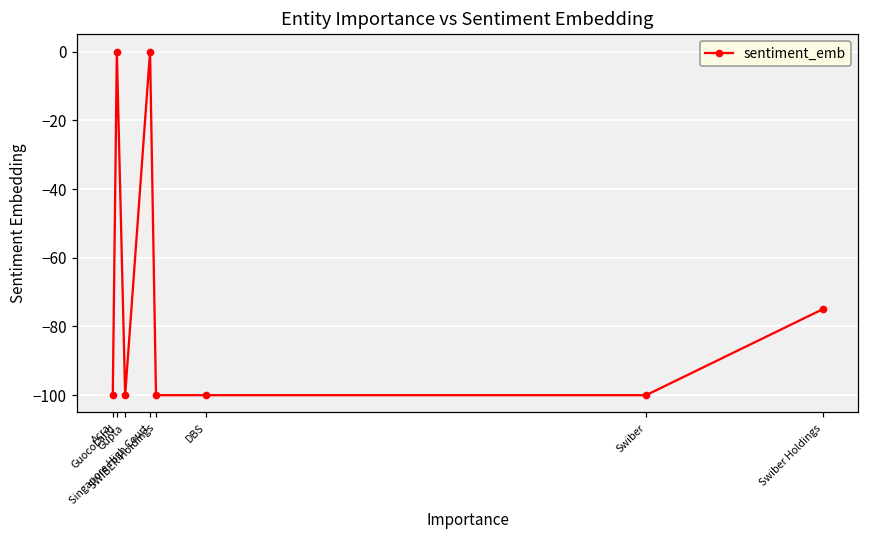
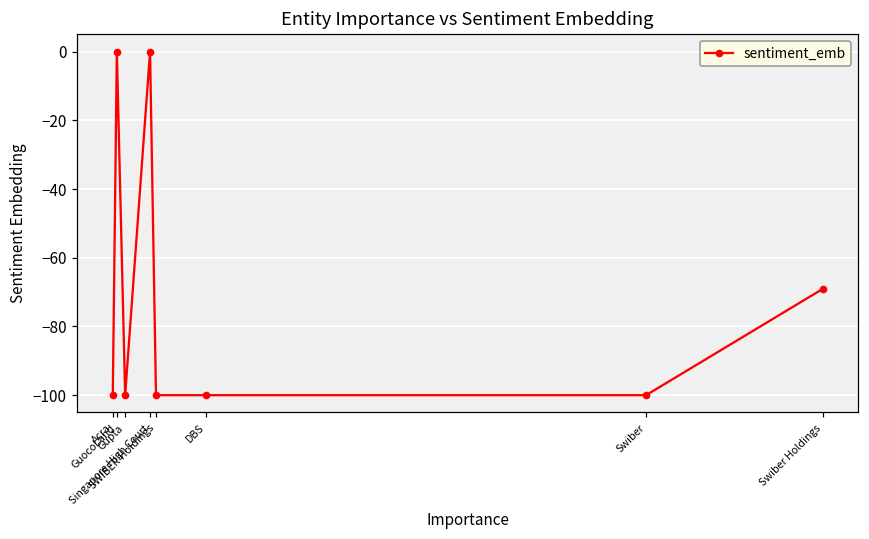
Swiber Holdings: -75 -> -69
